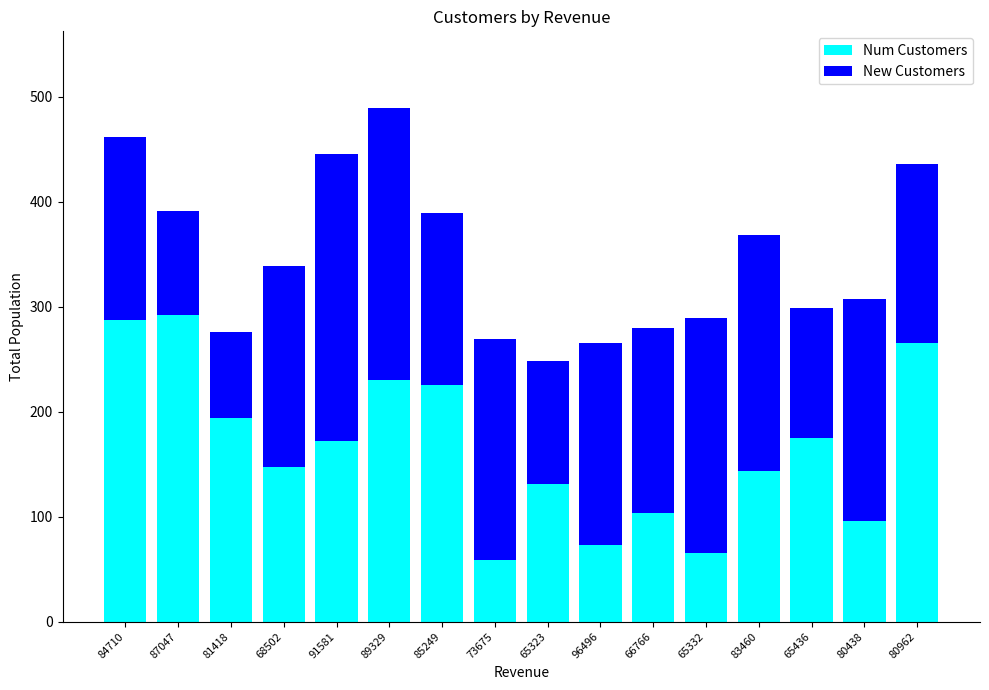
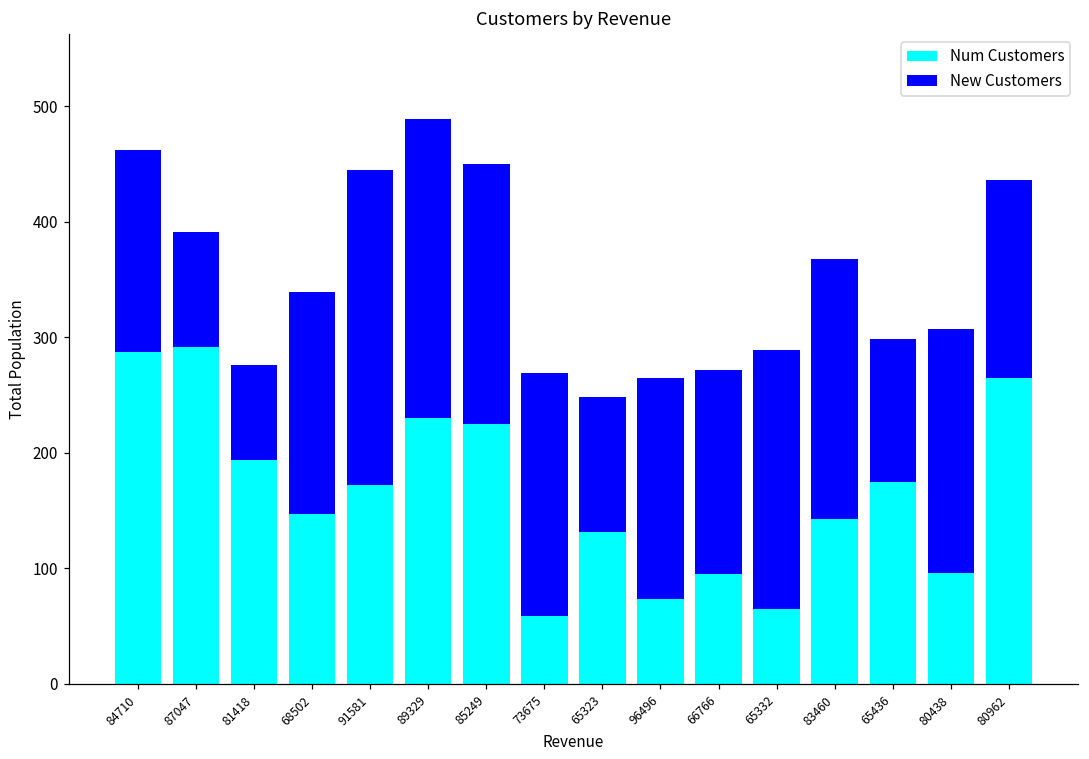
New Customers, 85249: 164 -> 225
Num Customers, 66766: 103 -> 95
